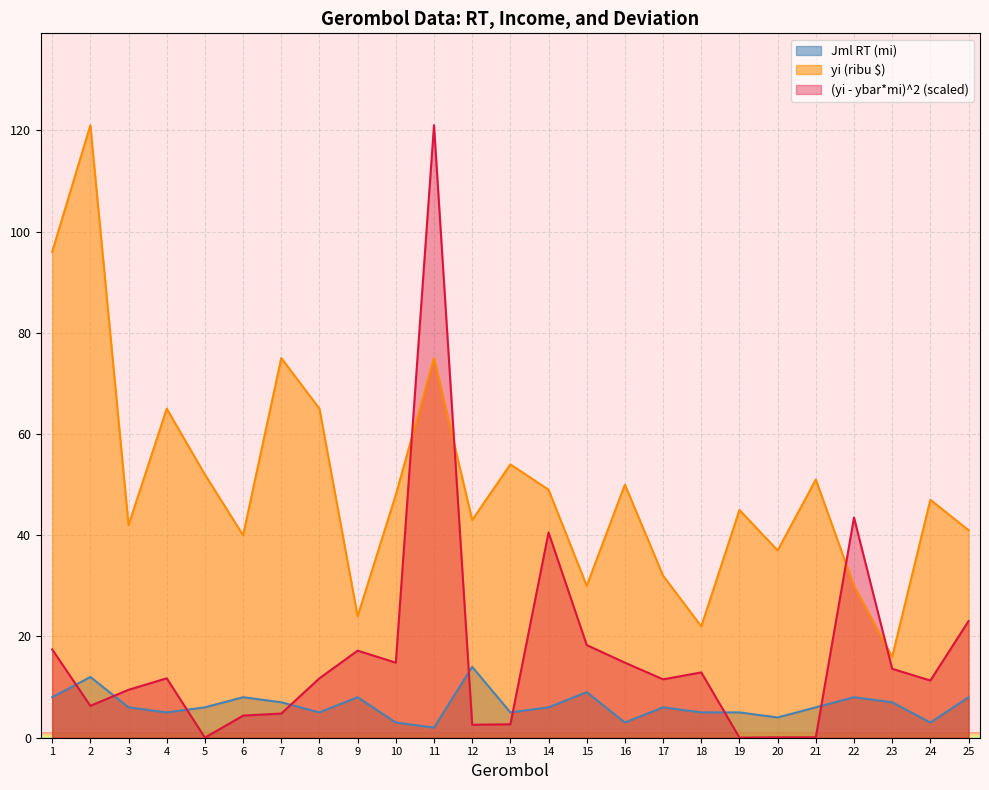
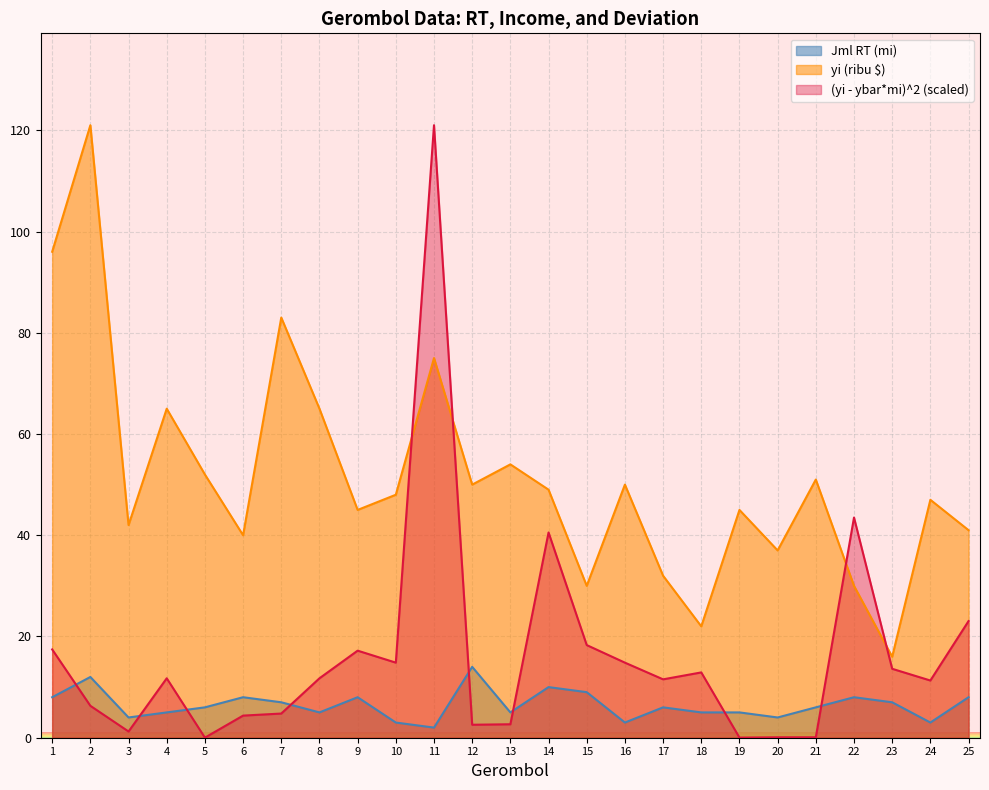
Jml RT (mi), 3: 6 -> 4
(yi - ybar*mi)^2 (scaled), 3: 9 -> 1
yi (ribu $), 7: 75 -> 83
yi (ribu $), 9: 24 -> 45
yi (ribu $), 12: 43 -> 50
Jml RT (mi), 14: 6 -> 10
